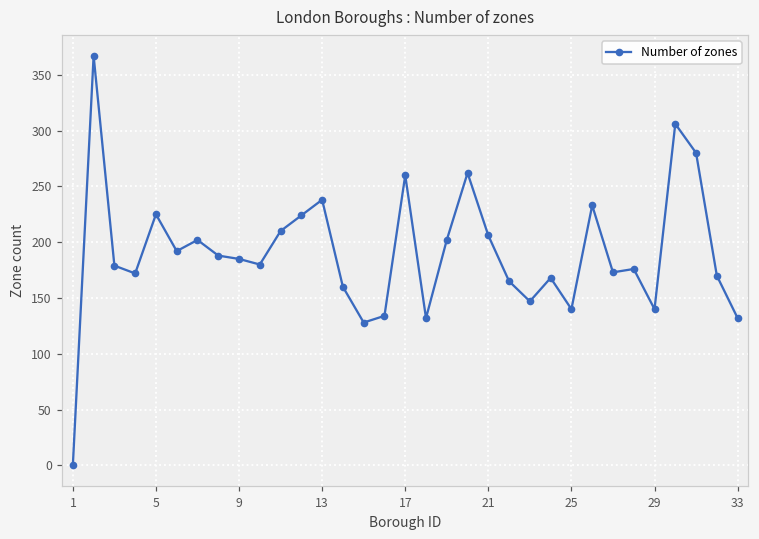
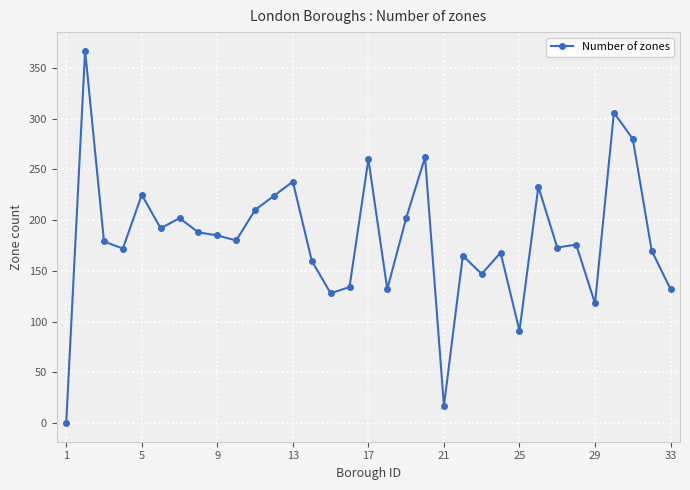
21: 206 -> 17
25: 140 -> 91
29: 140 -> 118
